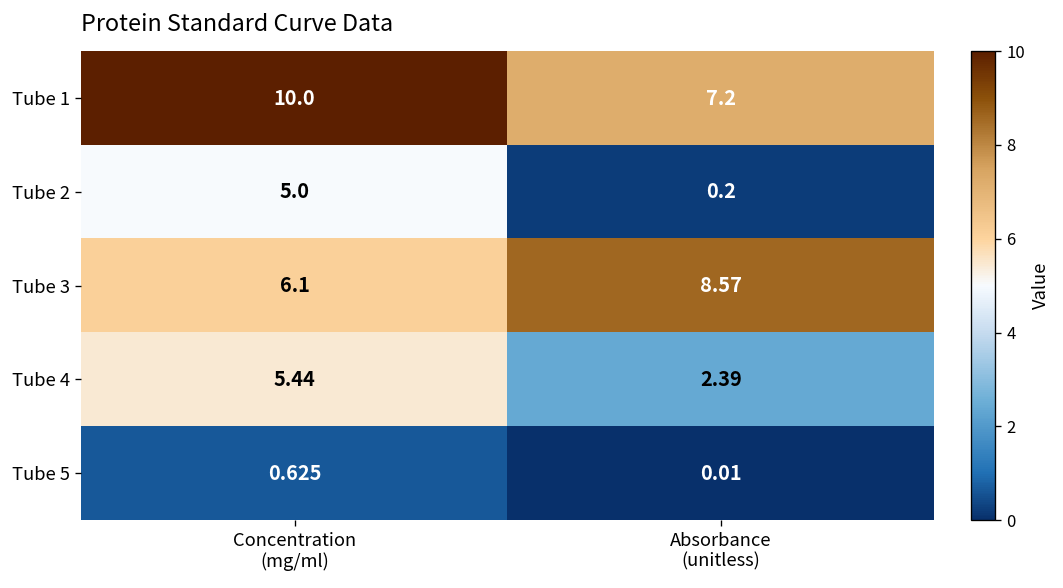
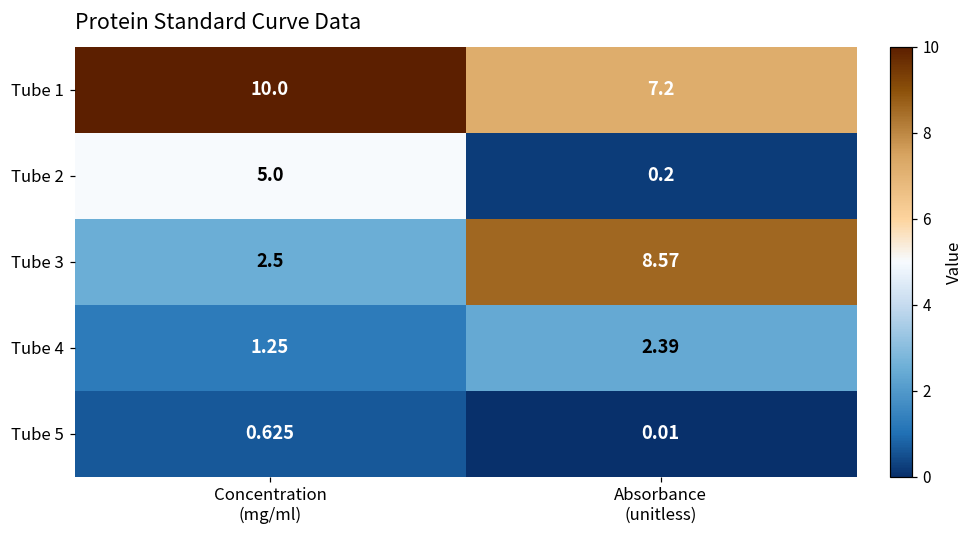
Tube 3, Concentration (mg/ml): 6.1 -> 2.5
Tube 4, Concentration (mg/ml): 5.44 -> 1.25
